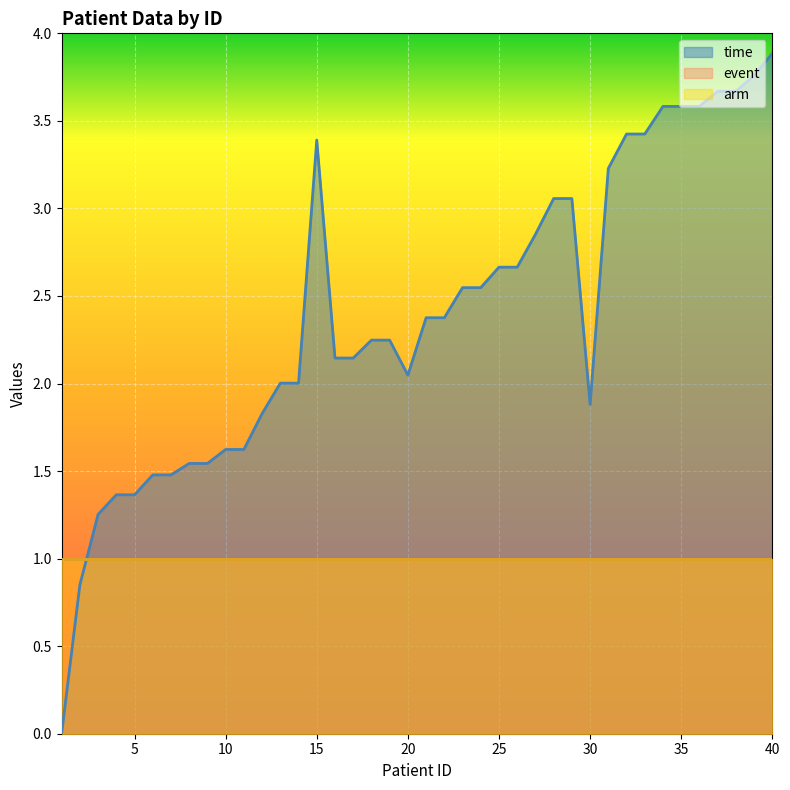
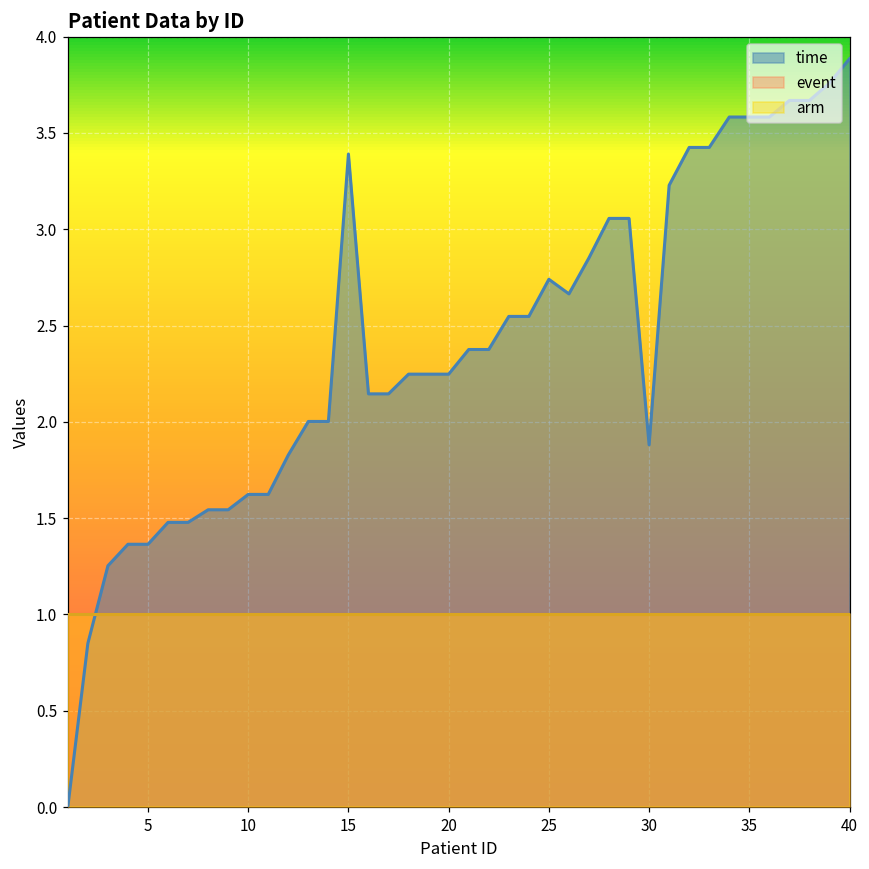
time, 20: 2.05 -> 2.25
time, 25: 2.66 -> 2.74
